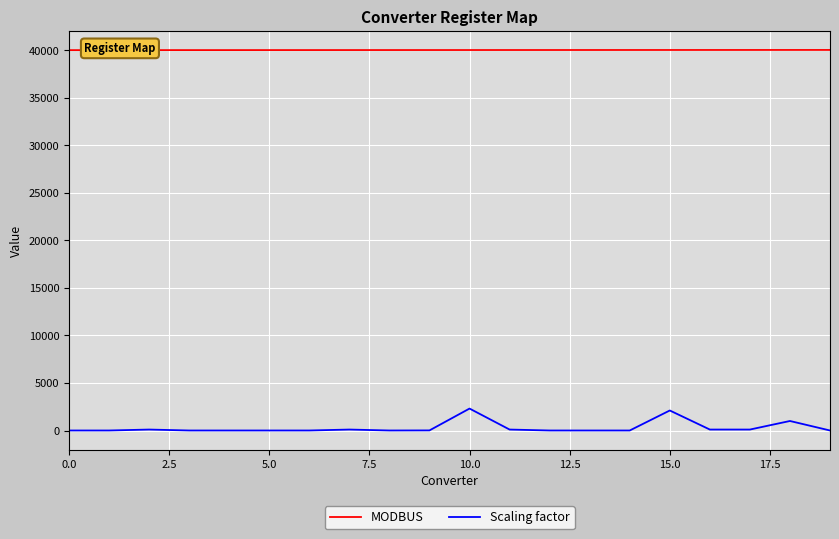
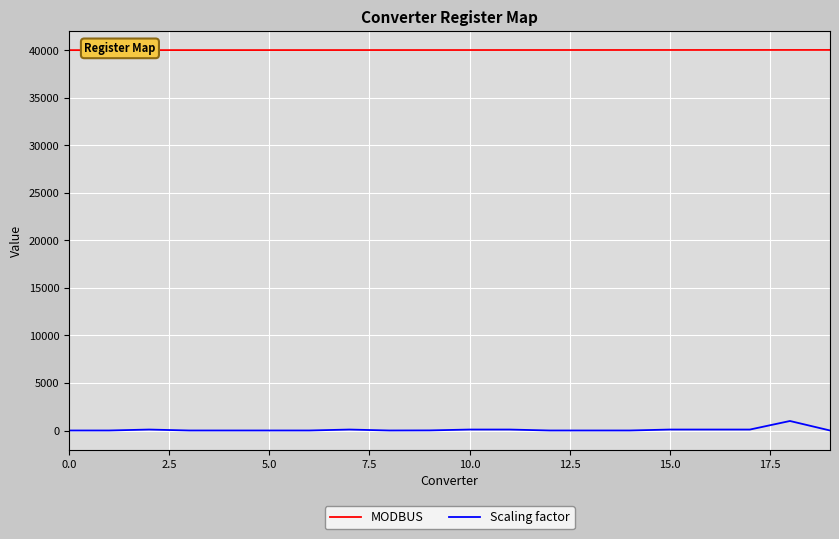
Scaling factor, 10.0: 2000 -> 0
Scaling factor, 15.0: 2000 -> 0
